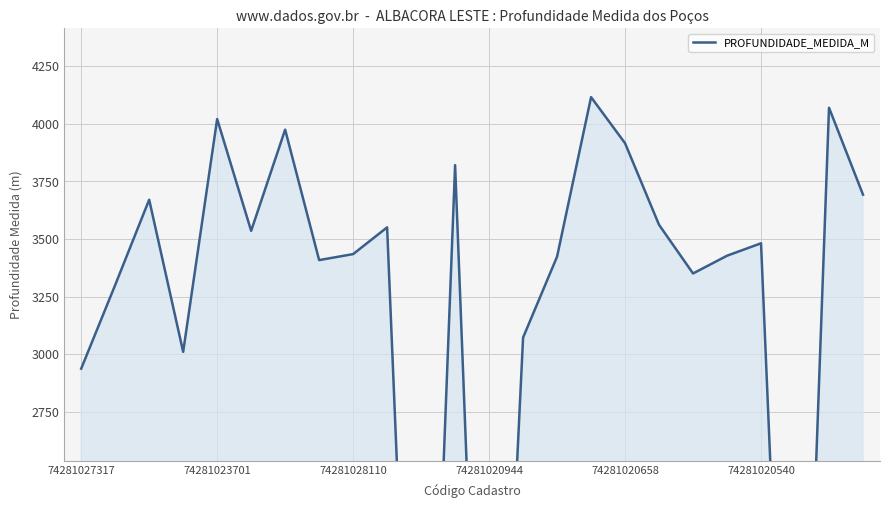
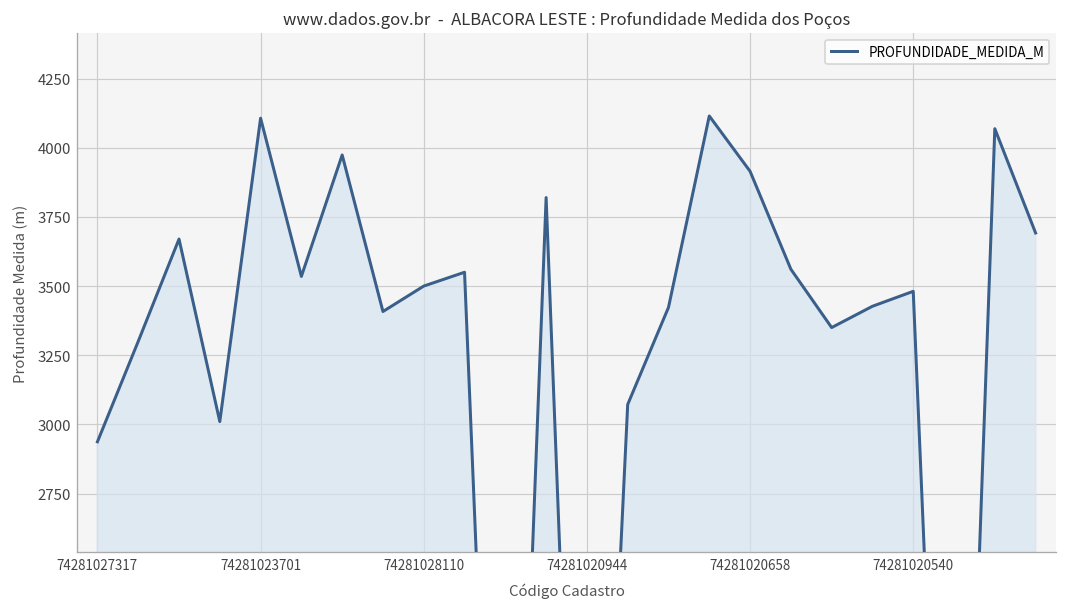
74281023701: 4020 -> 4110
74281028110: 3430 -> 3500
